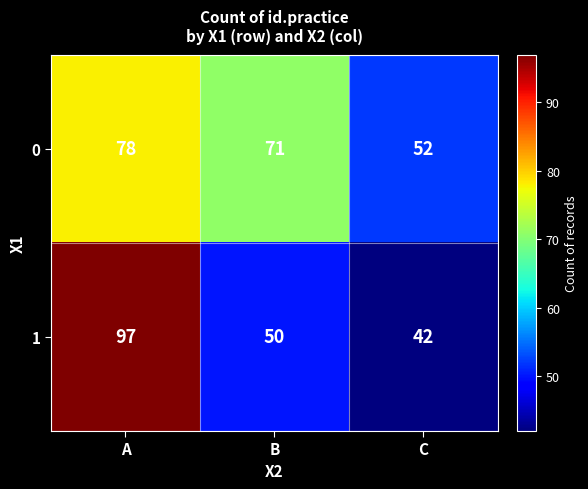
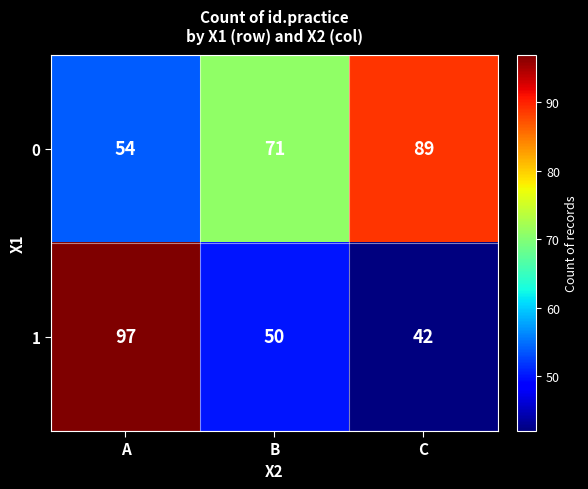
0, A: 78 -> 54
0, C: 52 -> 89
